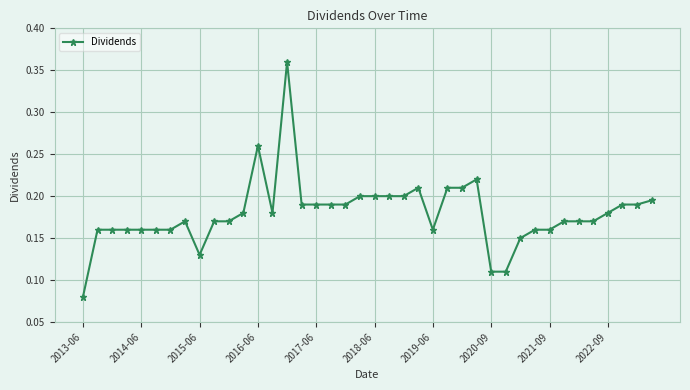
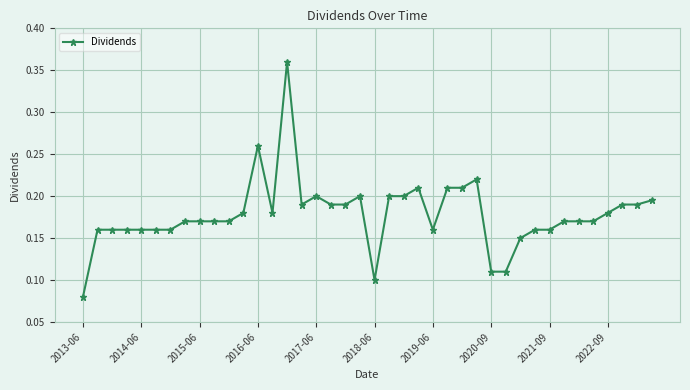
2015-06: 0.13 -> 0.17
2017-06: 0.19 -> 0.20
2018-06: 0.2 -> 0.1
